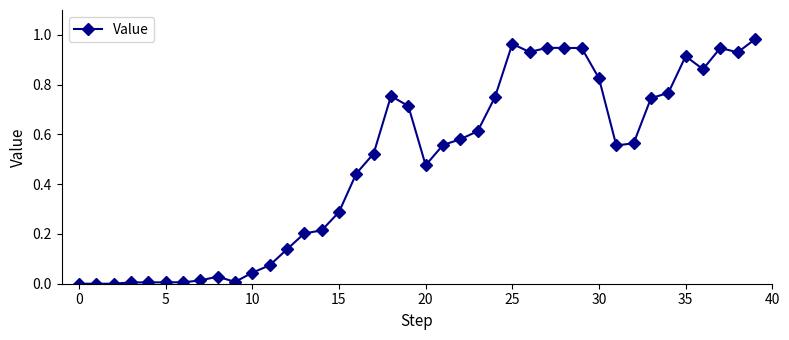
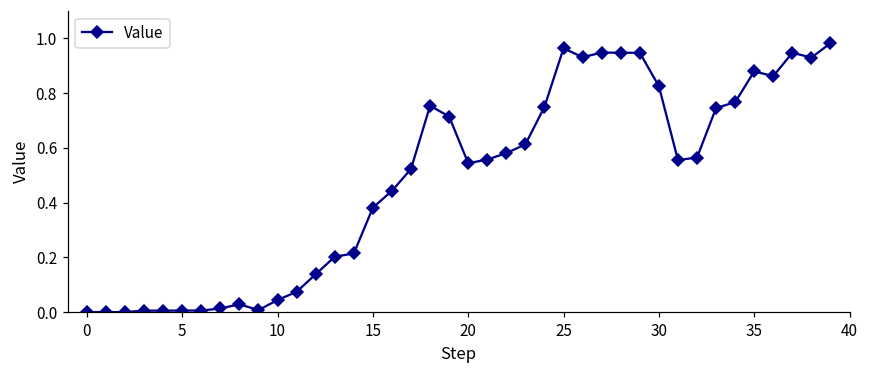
15: 0.29 -> 0.38
20: 0.48 -> 0.54
35: 0.91 -> 0.88
